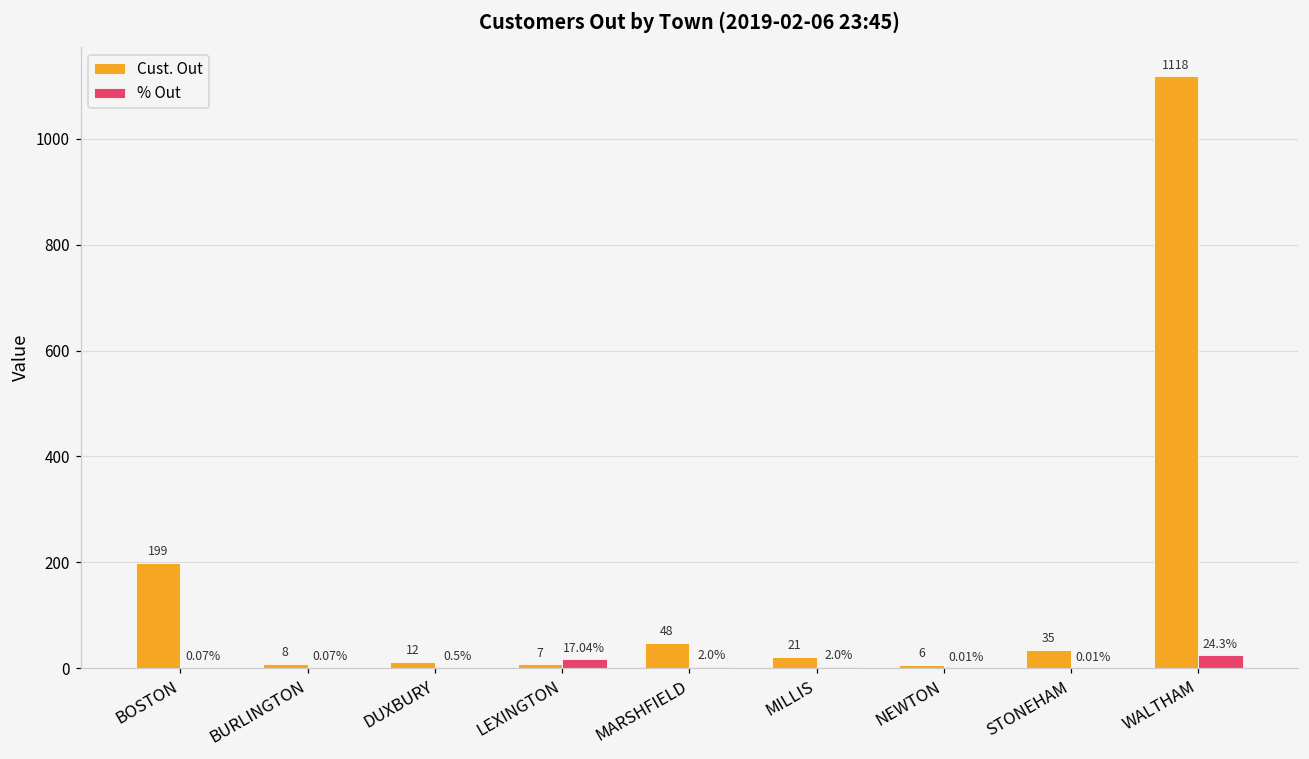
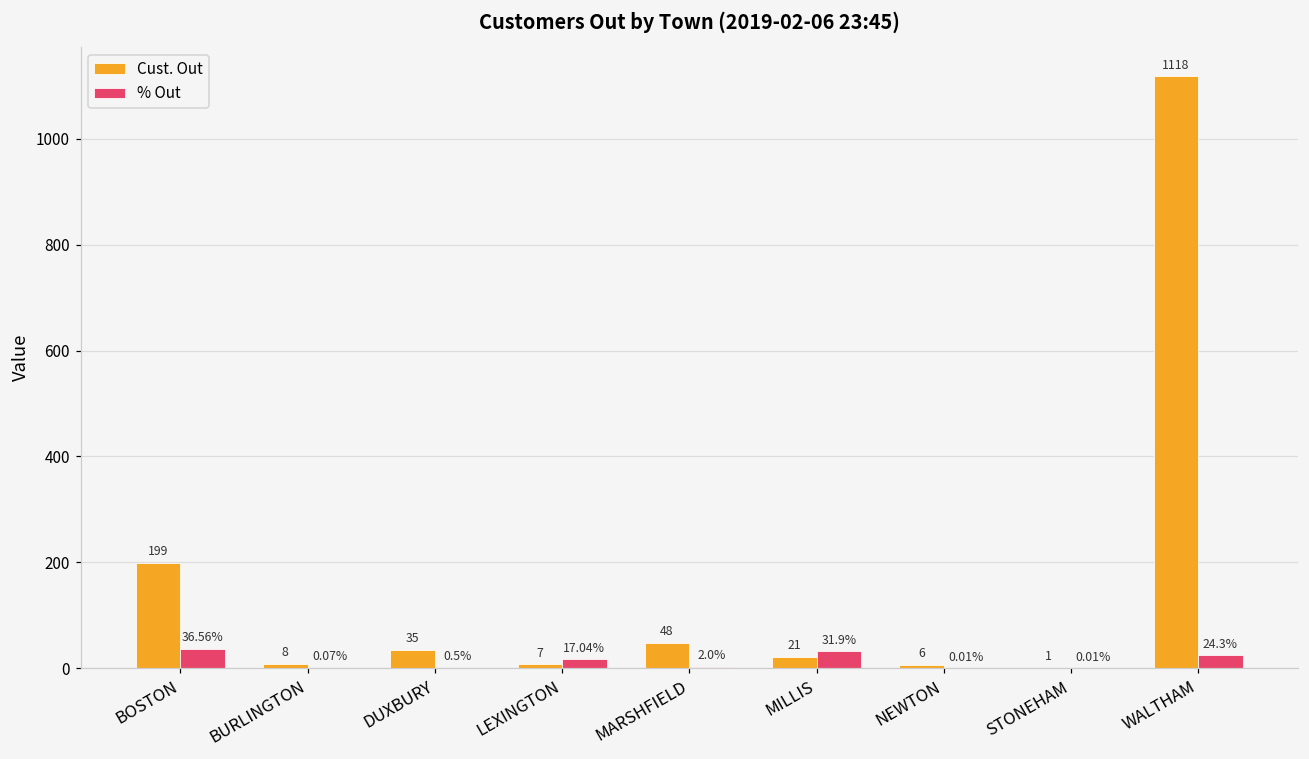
% Out, BOSTON: 0.07% -> 36.56%
Cust. Out, DUXBURY: 12 -> 35
% Out, MILLIS: 2.0% -> 31.9%
Cust. Out, STONEHAM: 35 -> 1
